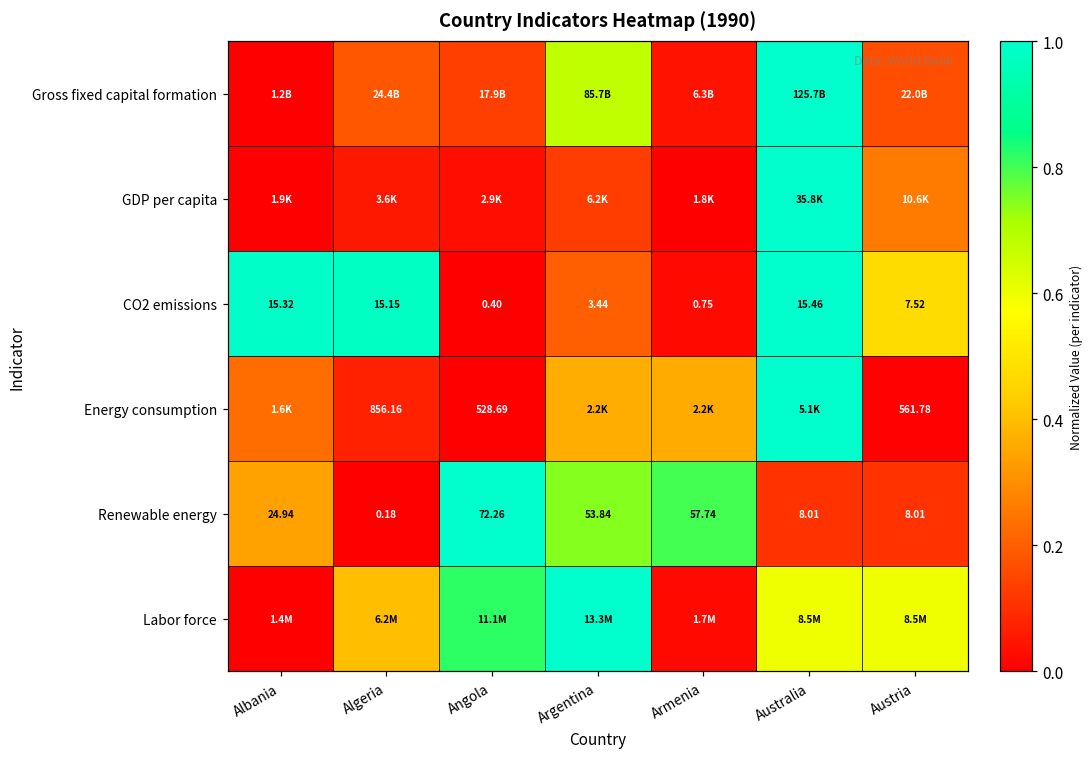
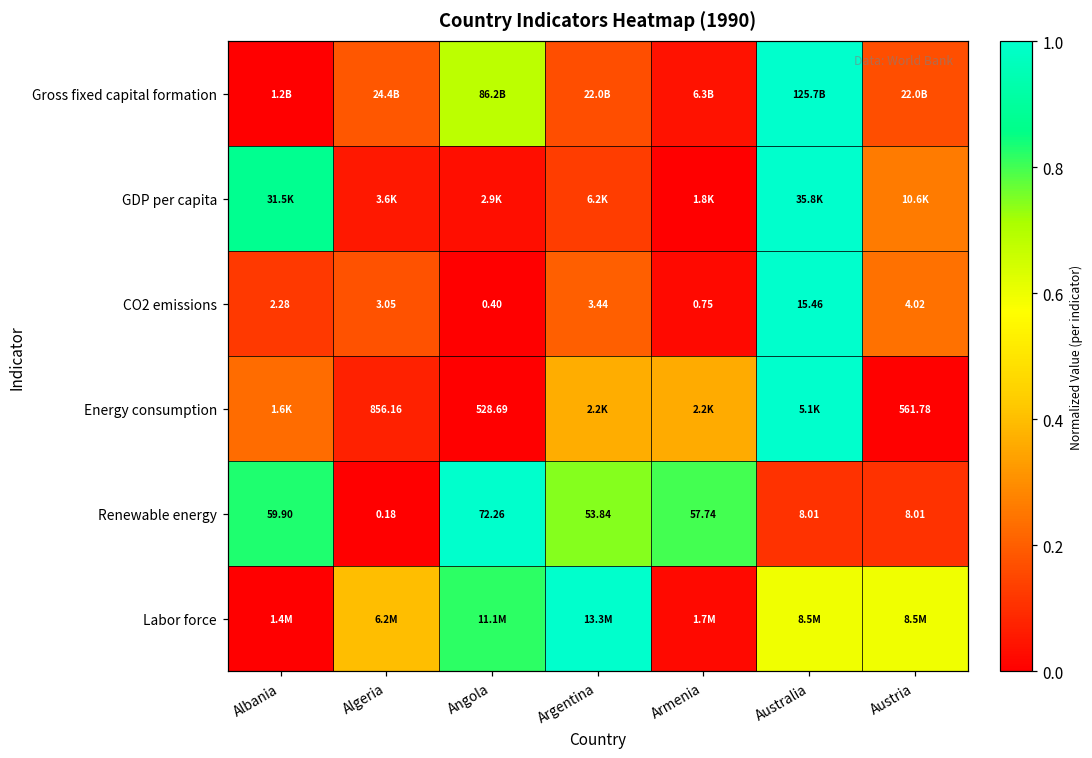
Gross fixed capital formation, Angola: 17.9B -> 86.2B
Gross fixed capital formation, Argentina: 85.7B -> 22.0B
GDP per capita, Albania: 1.9K -> 31.5K
CO2 emissions, Albania: 15.32 -> 2.28
CO2 emissions, Algeria: 15.15 -> 3.05
CO2 emissions, Austria: 7.52 -> 4.02
Renewable energy, Albania: 24.94 -> 59.90
